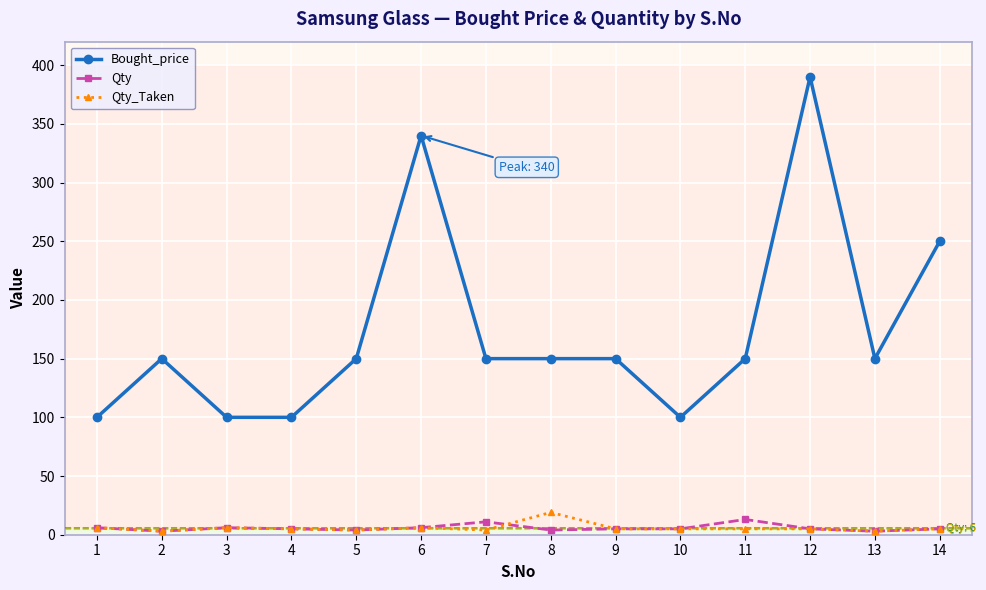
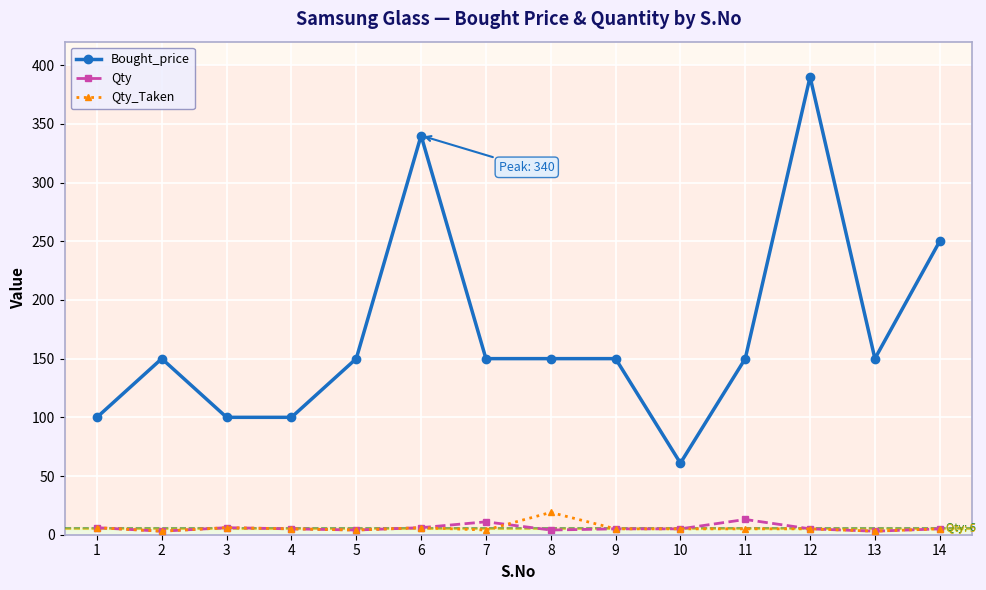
Bought_price, 10: 100 -> 61
